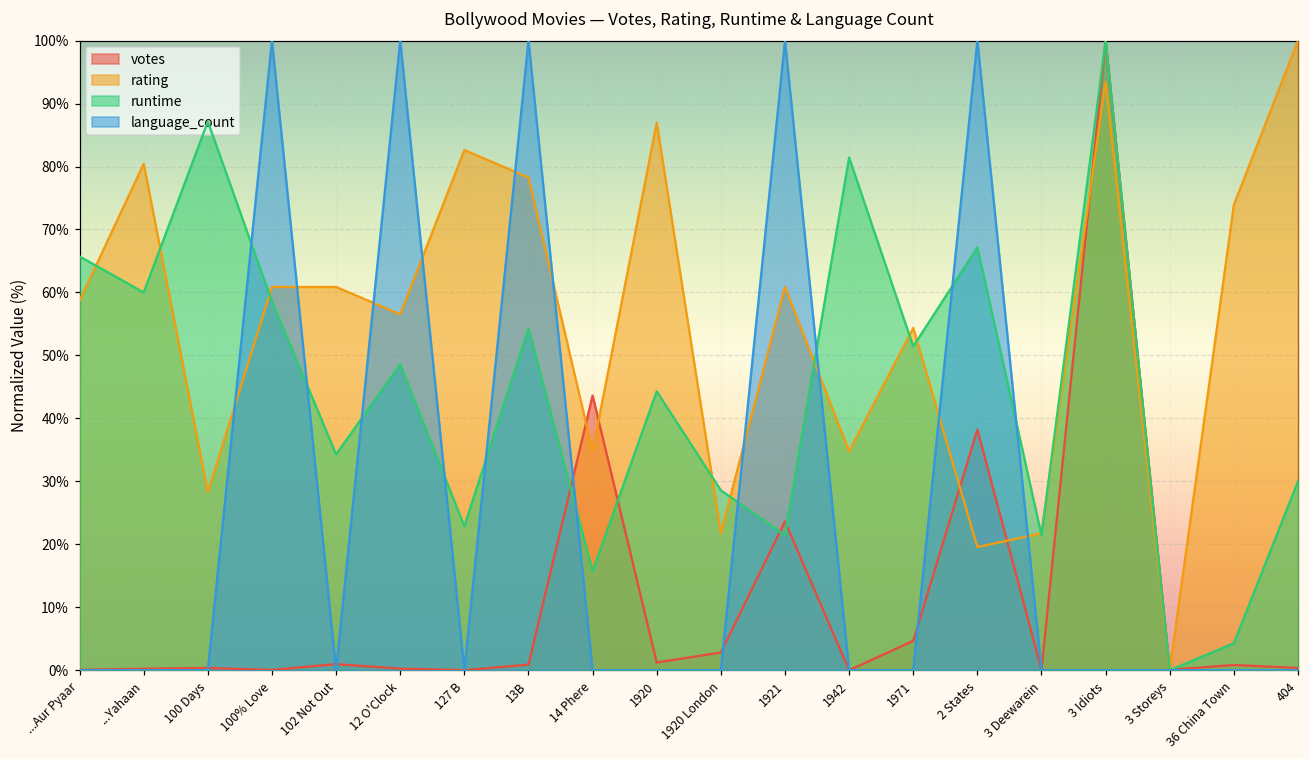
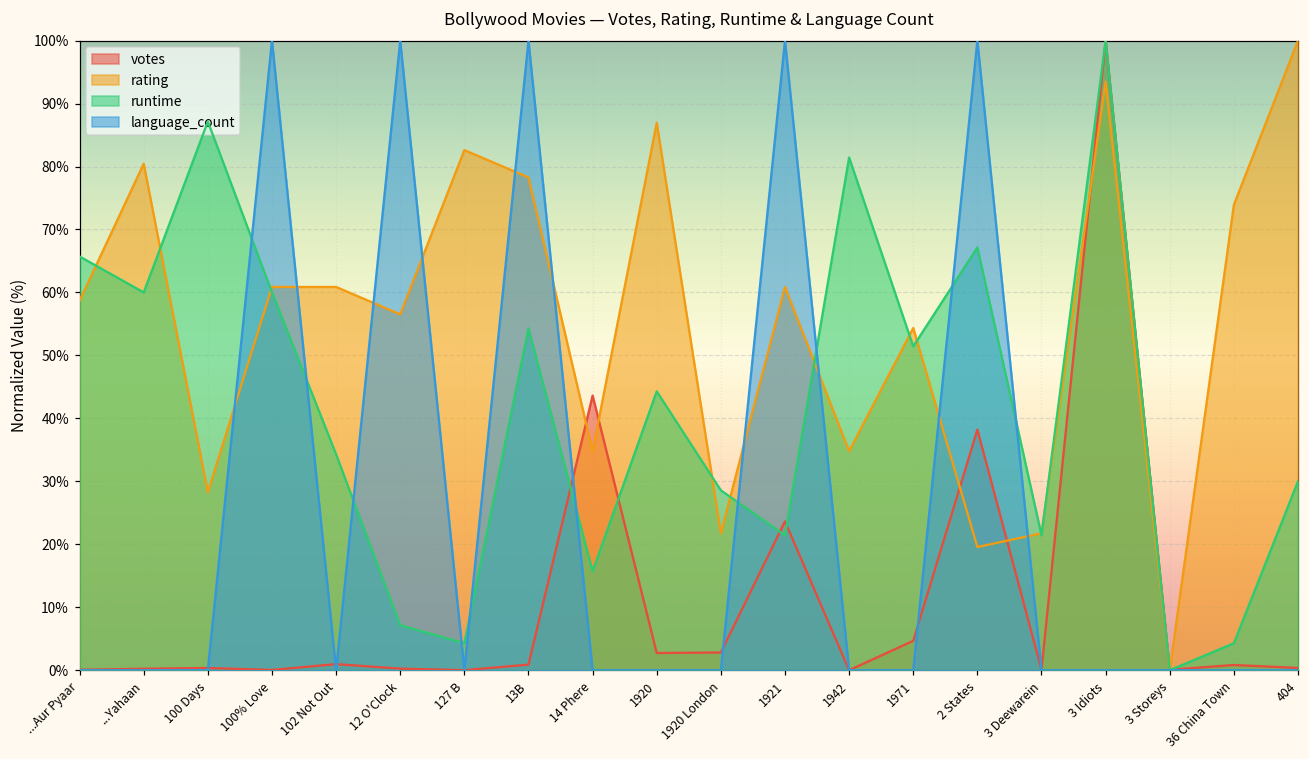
runtime, 100% Love: 59% -> 60%
runtime, 12 O'Clock: 49% -> 7%
runtime, 127 B: 23% -> 4%
votes, 1920: 1% -> 3%
